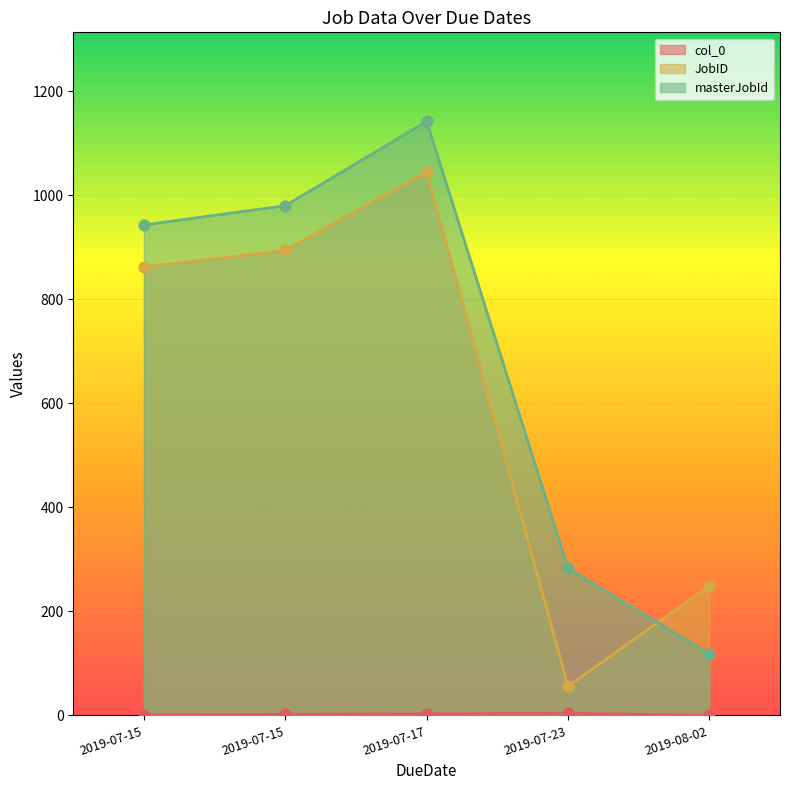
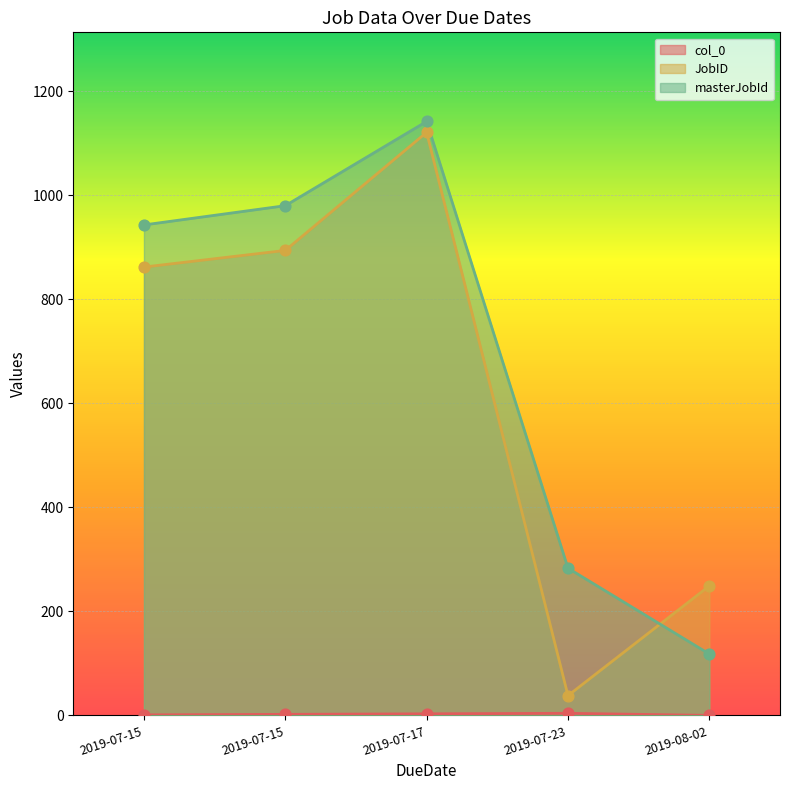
JobID, 2019-07-17: 1050 -> 1120
JobID, 2019-07-23: 60 -> 40
